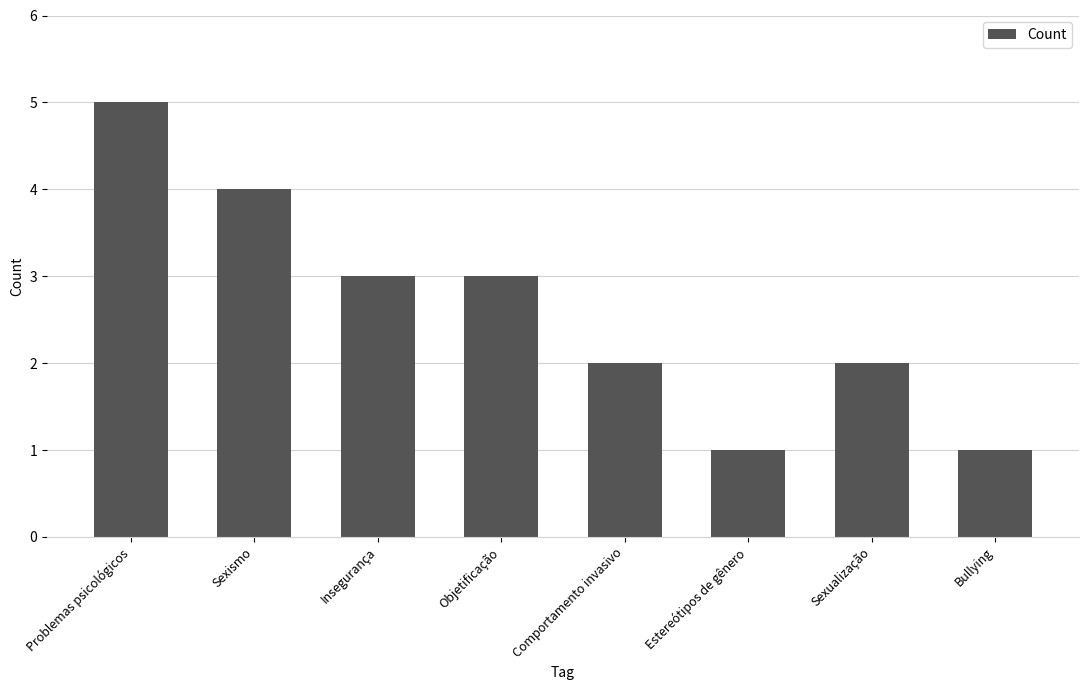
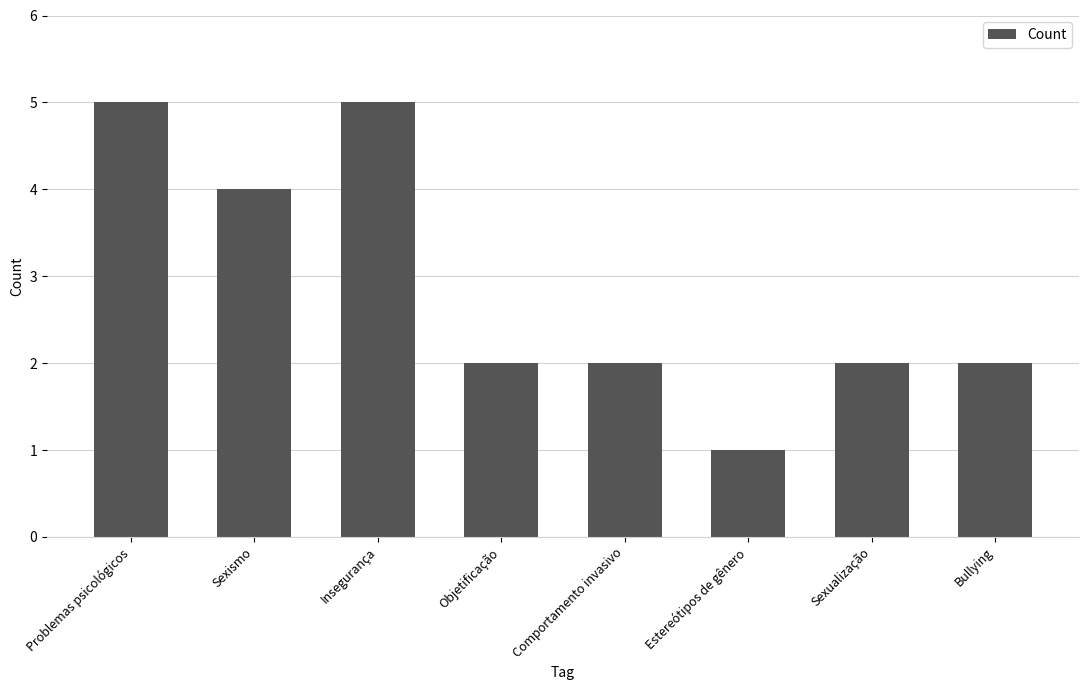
Insegurança: 3 -> 5
Objetificação: 3 -> 2
Bullying: 1 -> 2
